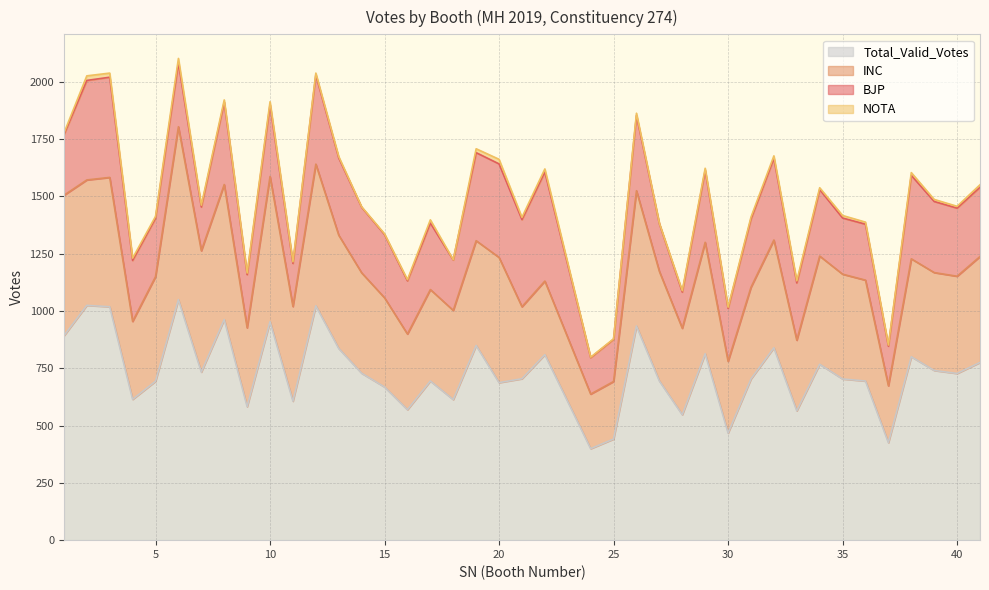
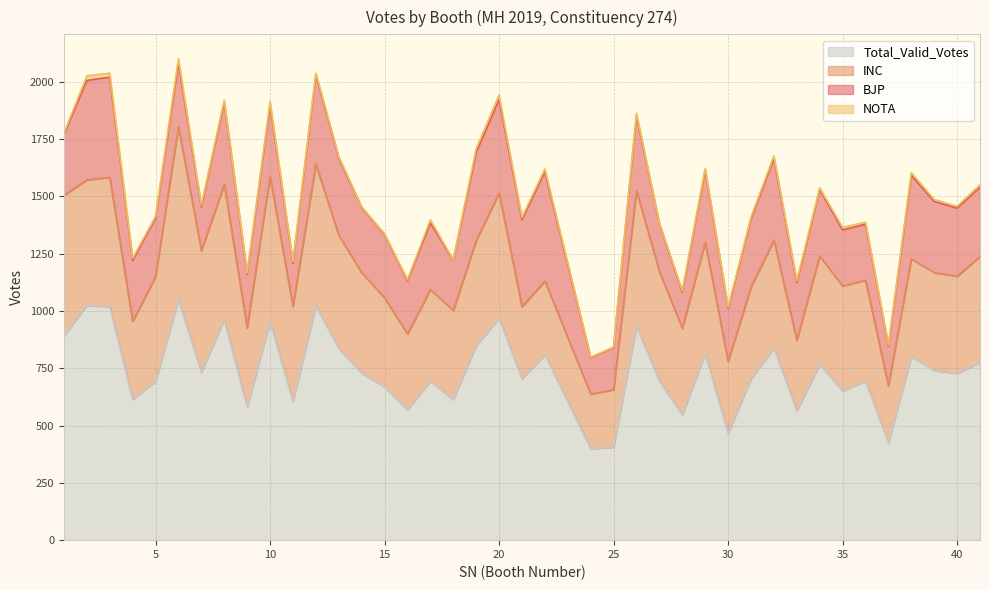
Total_Valid_Votes, 20: 690 -> 970
Total_Valid_Votes, 25: 440 -> 410
Total_Valid_Votes, 35: 700 -> 650
